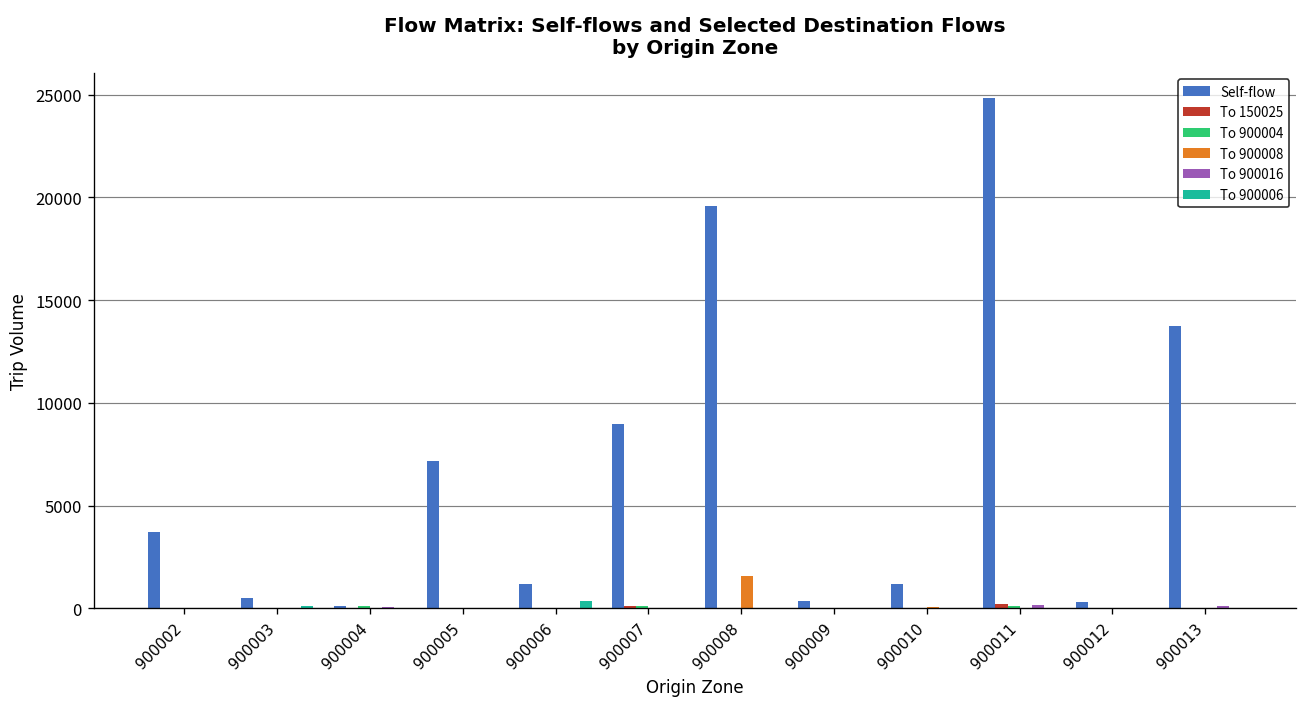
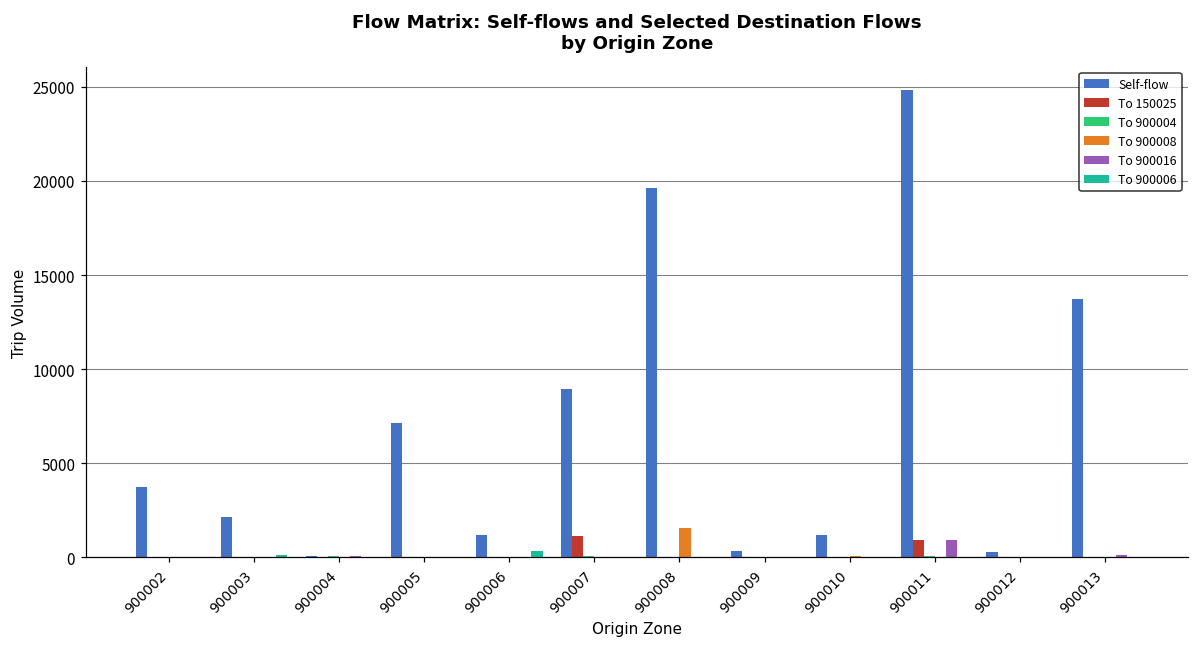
Self-flow, 900003: 500 -> 2200
To 150025, 900007: 100 -> 1200
To 150025, 900011: 200 -> 900
To 900016, 900011: 200 -> 900
